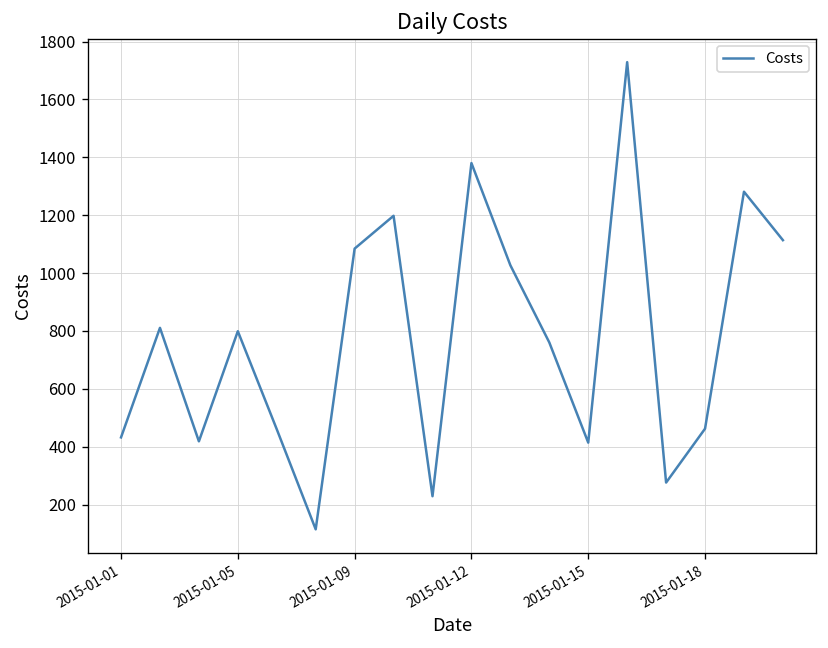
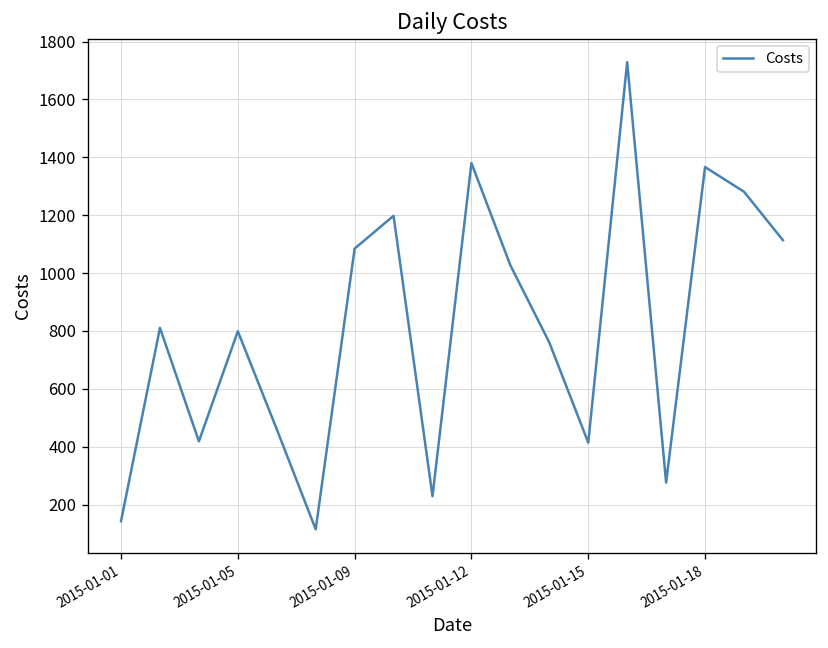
2015-01-01: 430 -> 140
2015-01-18: 460 -> 1370
